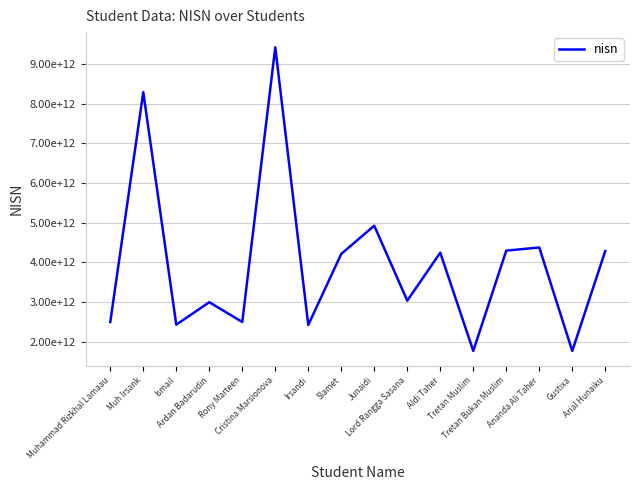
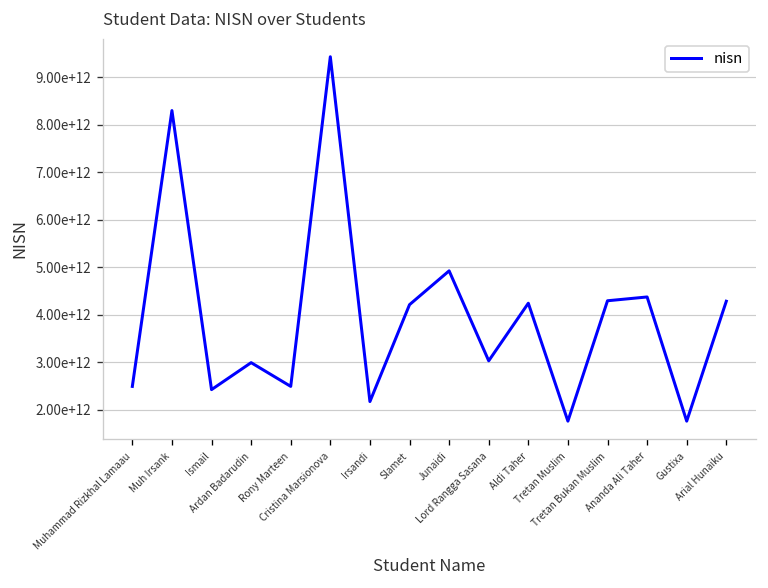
Irsandi: 2400000000000 -> 2200000000000
